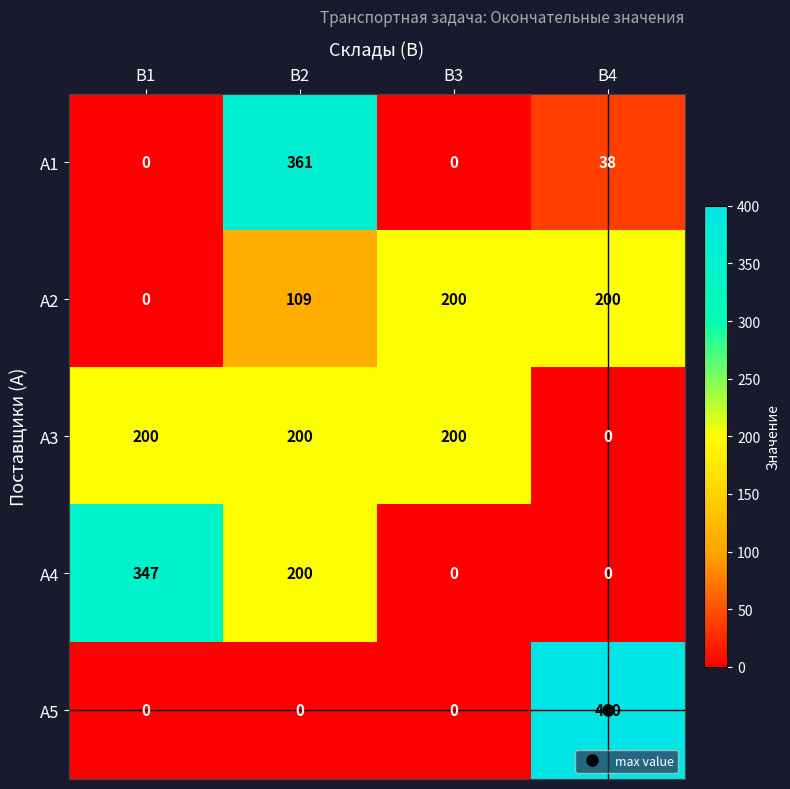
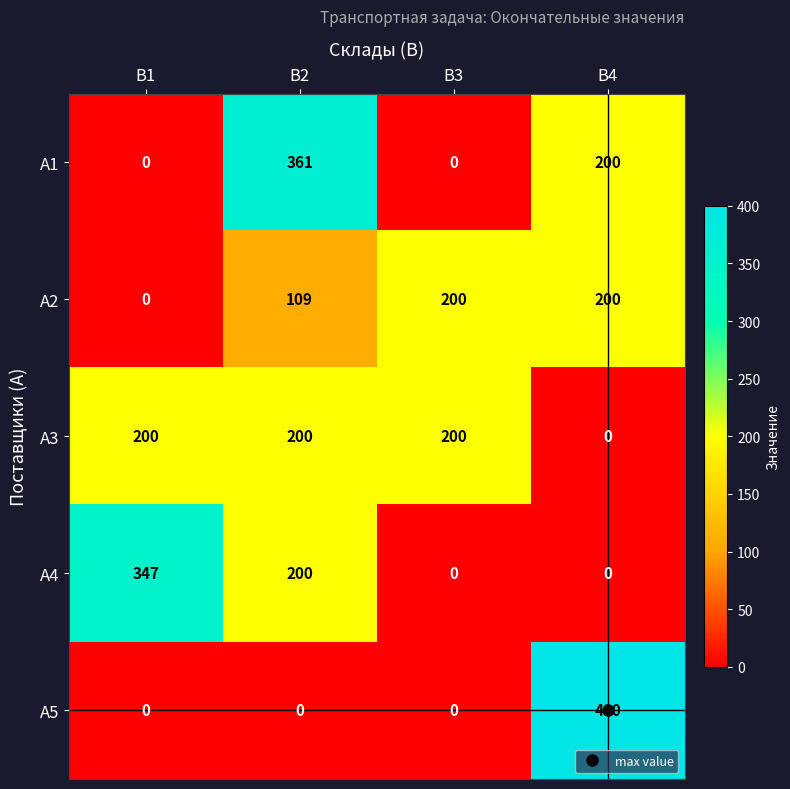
A1, B4: 38 -> 200
